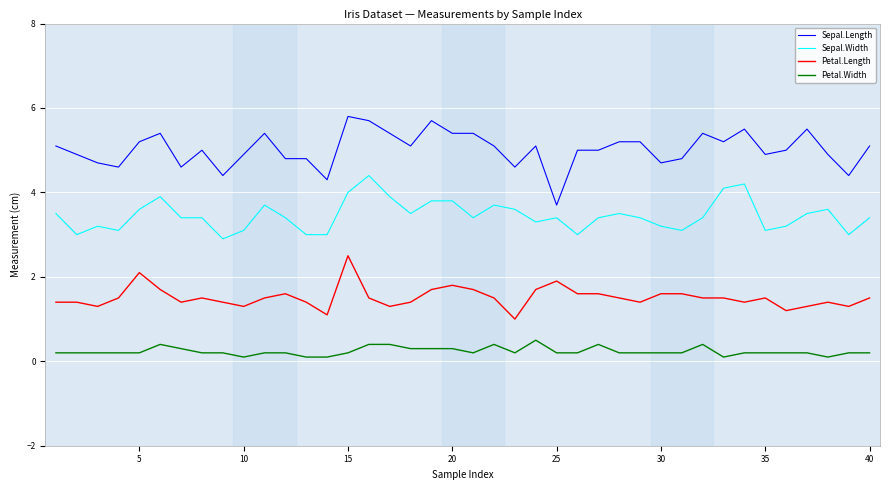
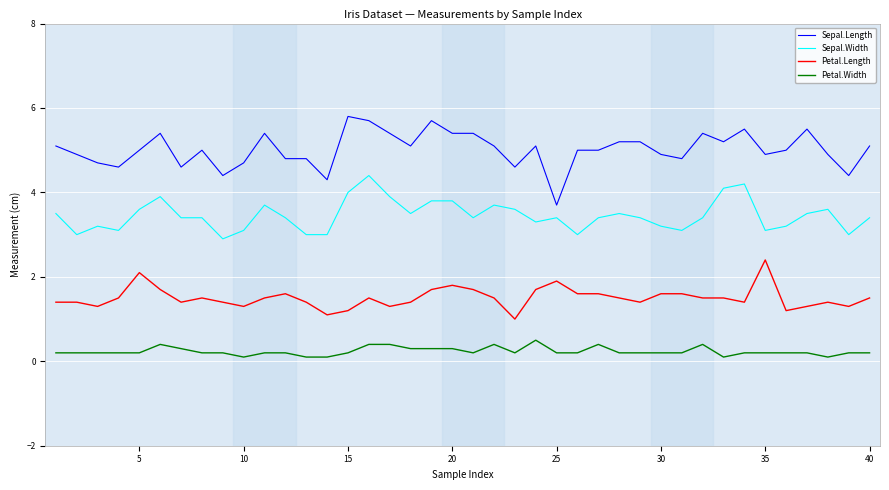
Sepal.Length, 5: 5.2 -> 5.0
Sepal.Length, 10: 4.9 -> 4.7
Petal.Length, 15: 2.5 -> 1.2
Sepal.Length, 30: 4.7 -> 4.9
Petal.Length, 35: 1.5 -> 2.4
